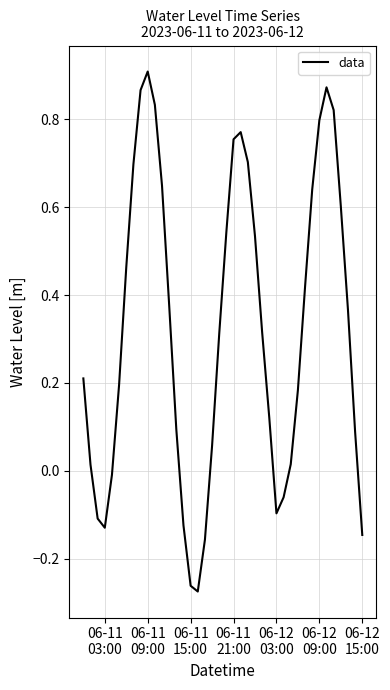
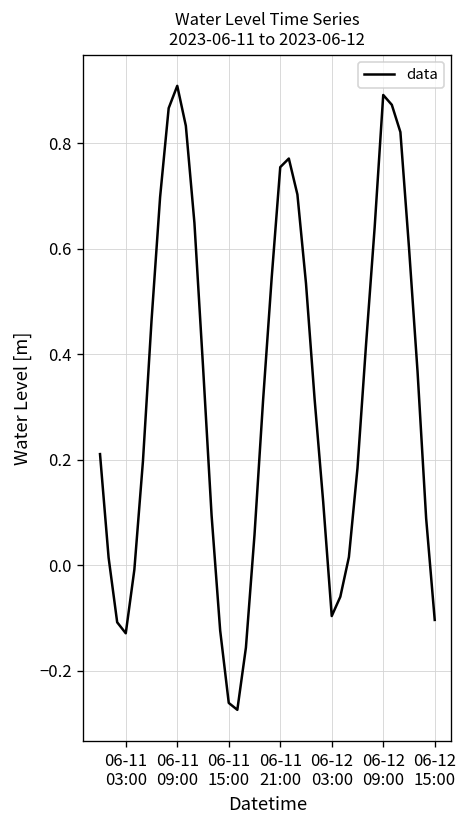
06-12 09:00: 0.80 -> 0.89
06-12 15:00: -0.15 -> -0.10
